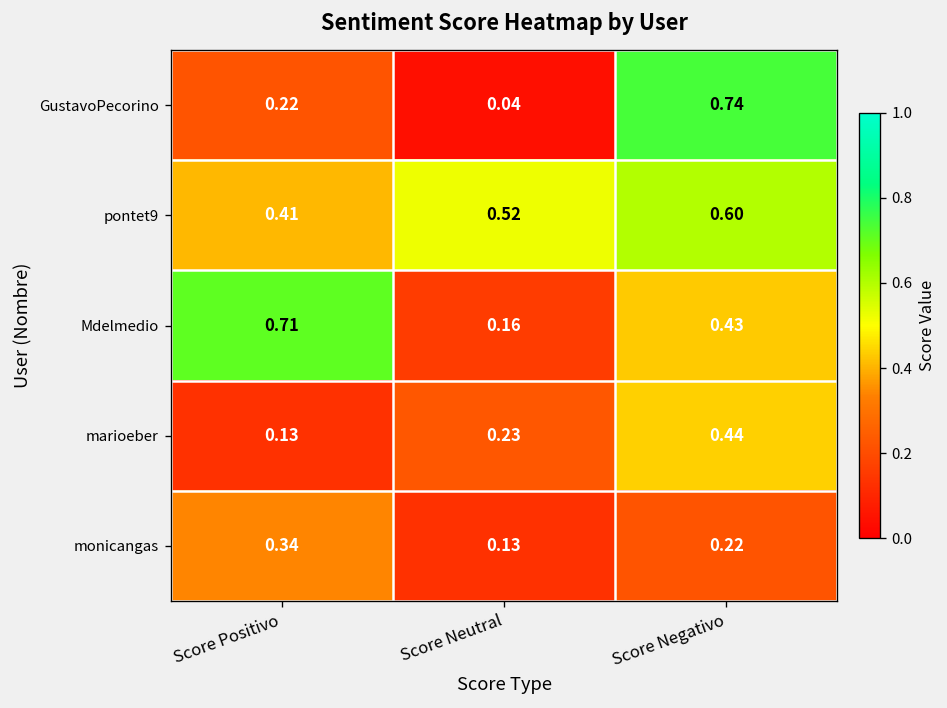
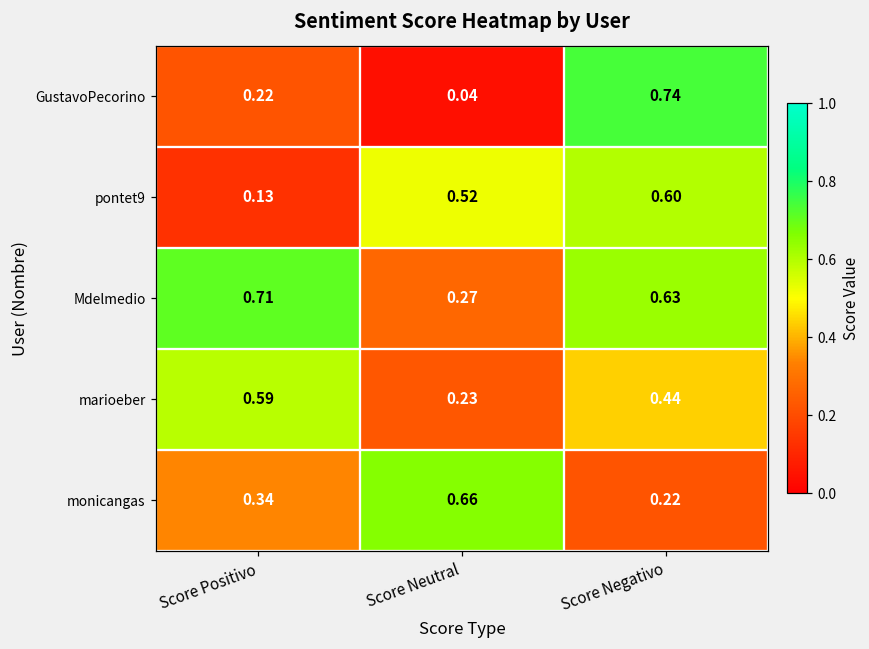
pontet9, Score Positivo: 0.41 -> 0.13
Mdelmedio, Score Neutral: 0.16 -> 0.27
Mdelmedio, Score Negativo: 0.43 -> 0.63
marioeber, Score Positivo: 0.13 -> 0.59
monicangas, Score Neutral: 0.13 -> 0.66
